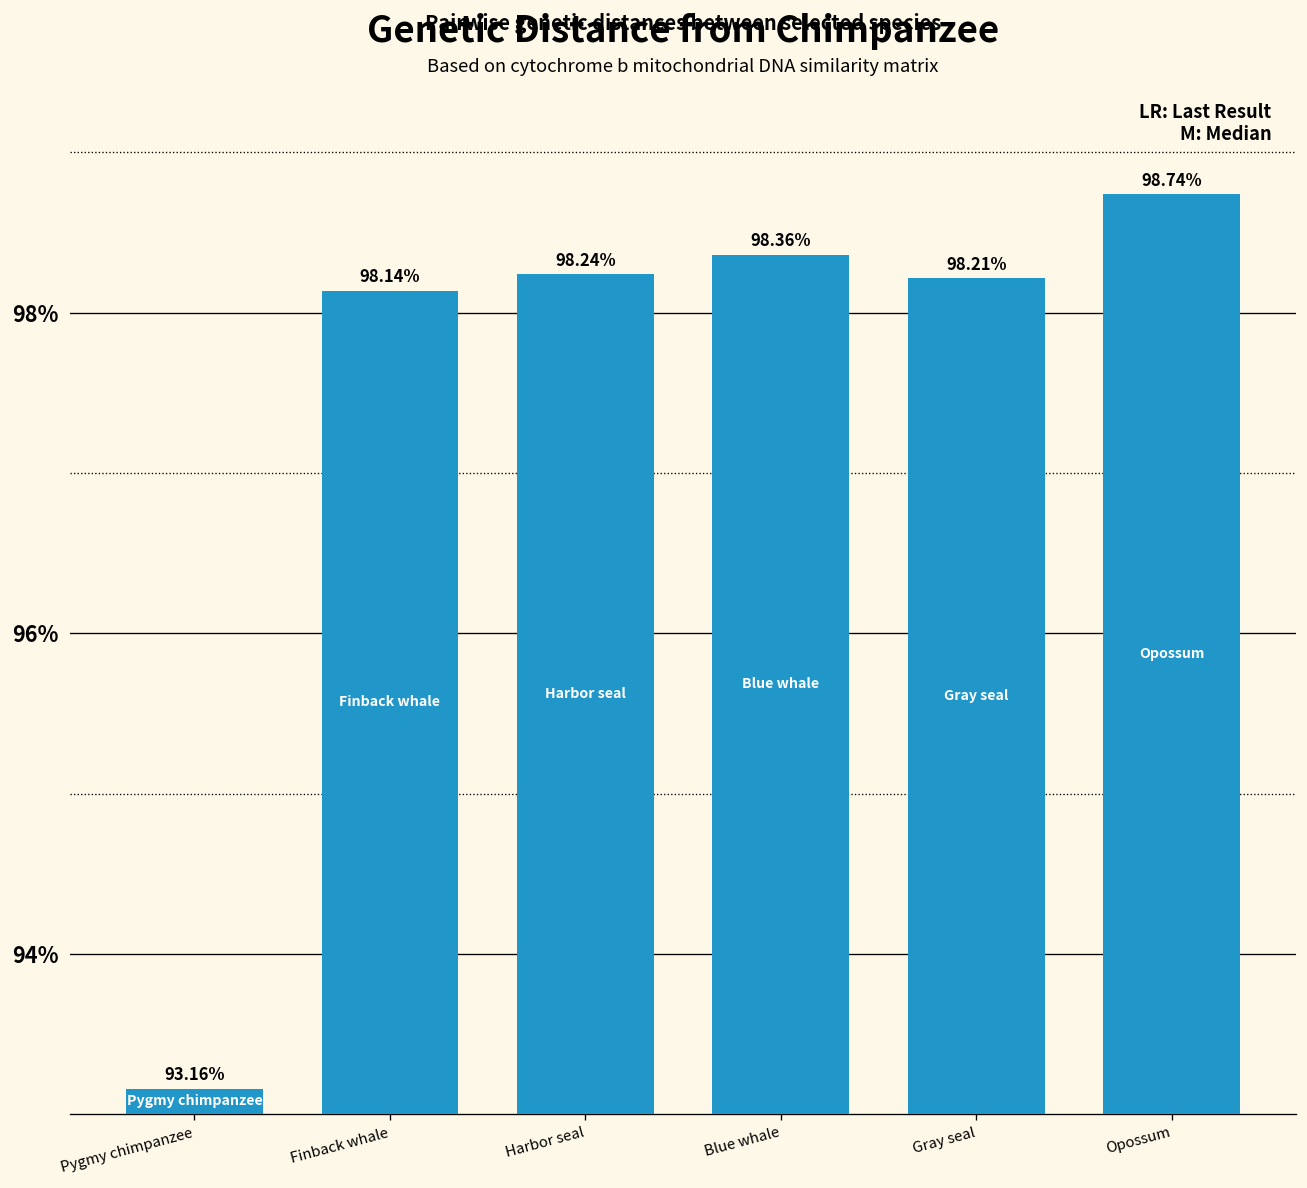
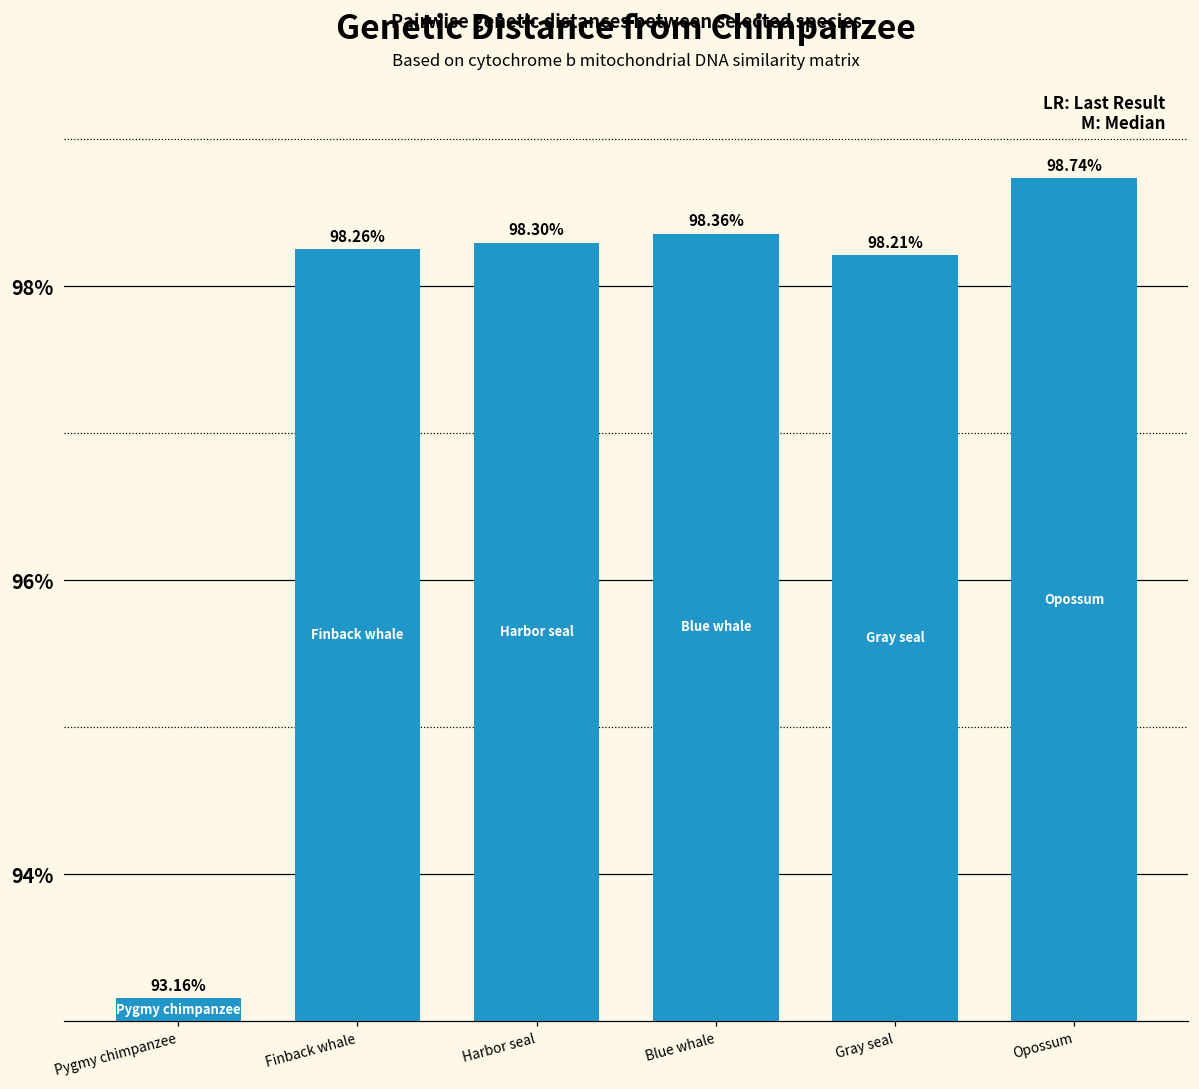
Finback whale: 98.14% -> 98.26%
Harbor seal: 98.24% -> 98.30%
